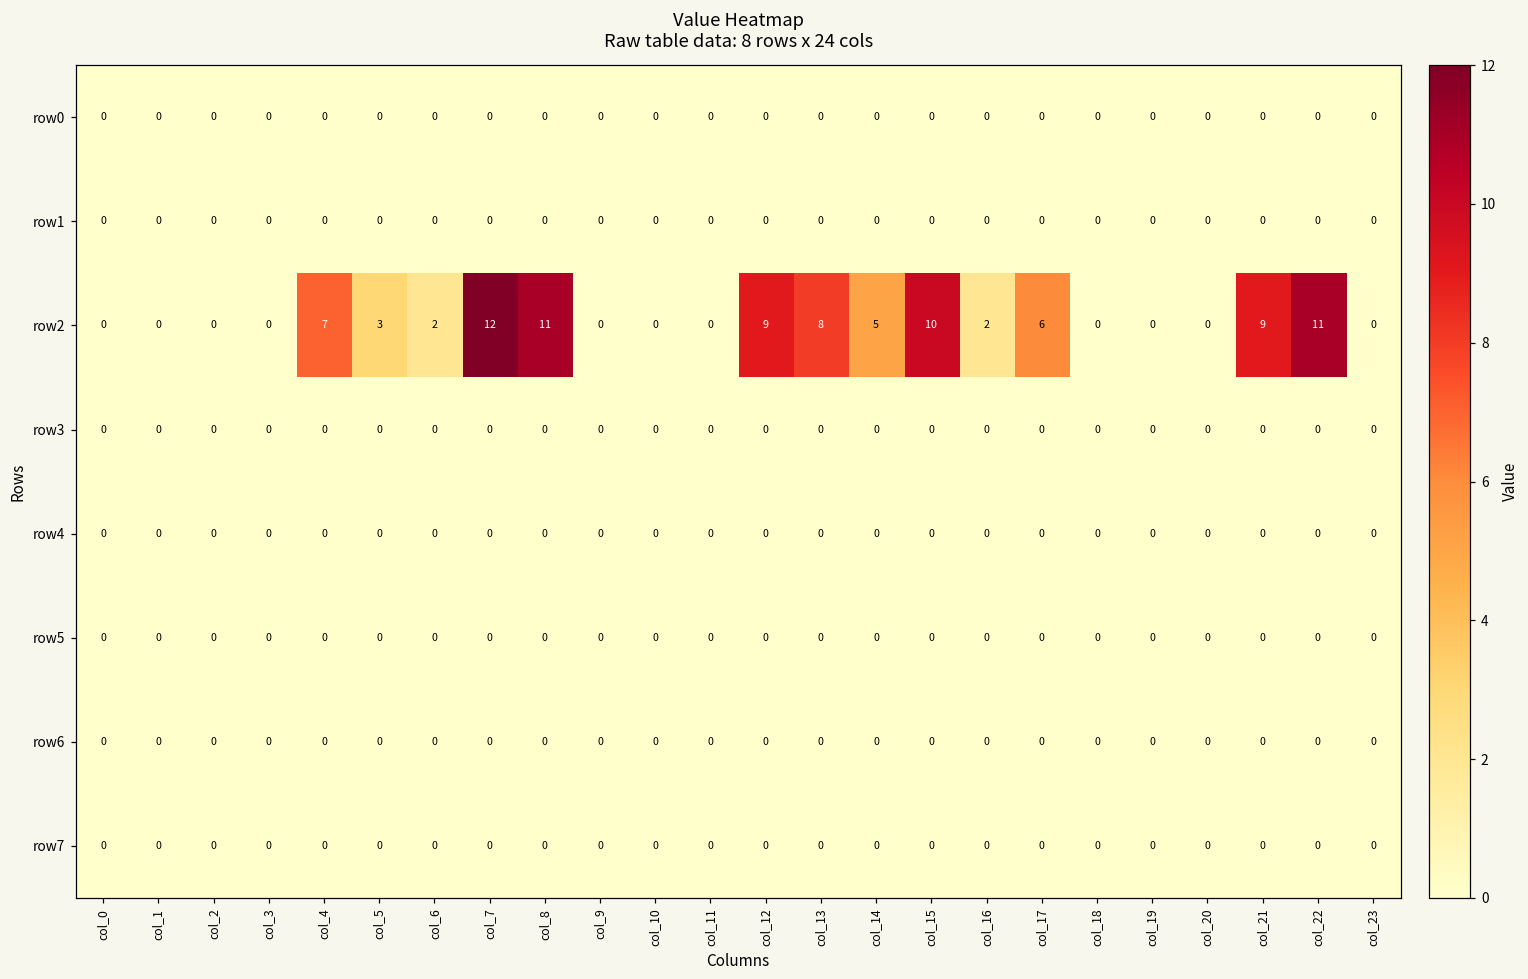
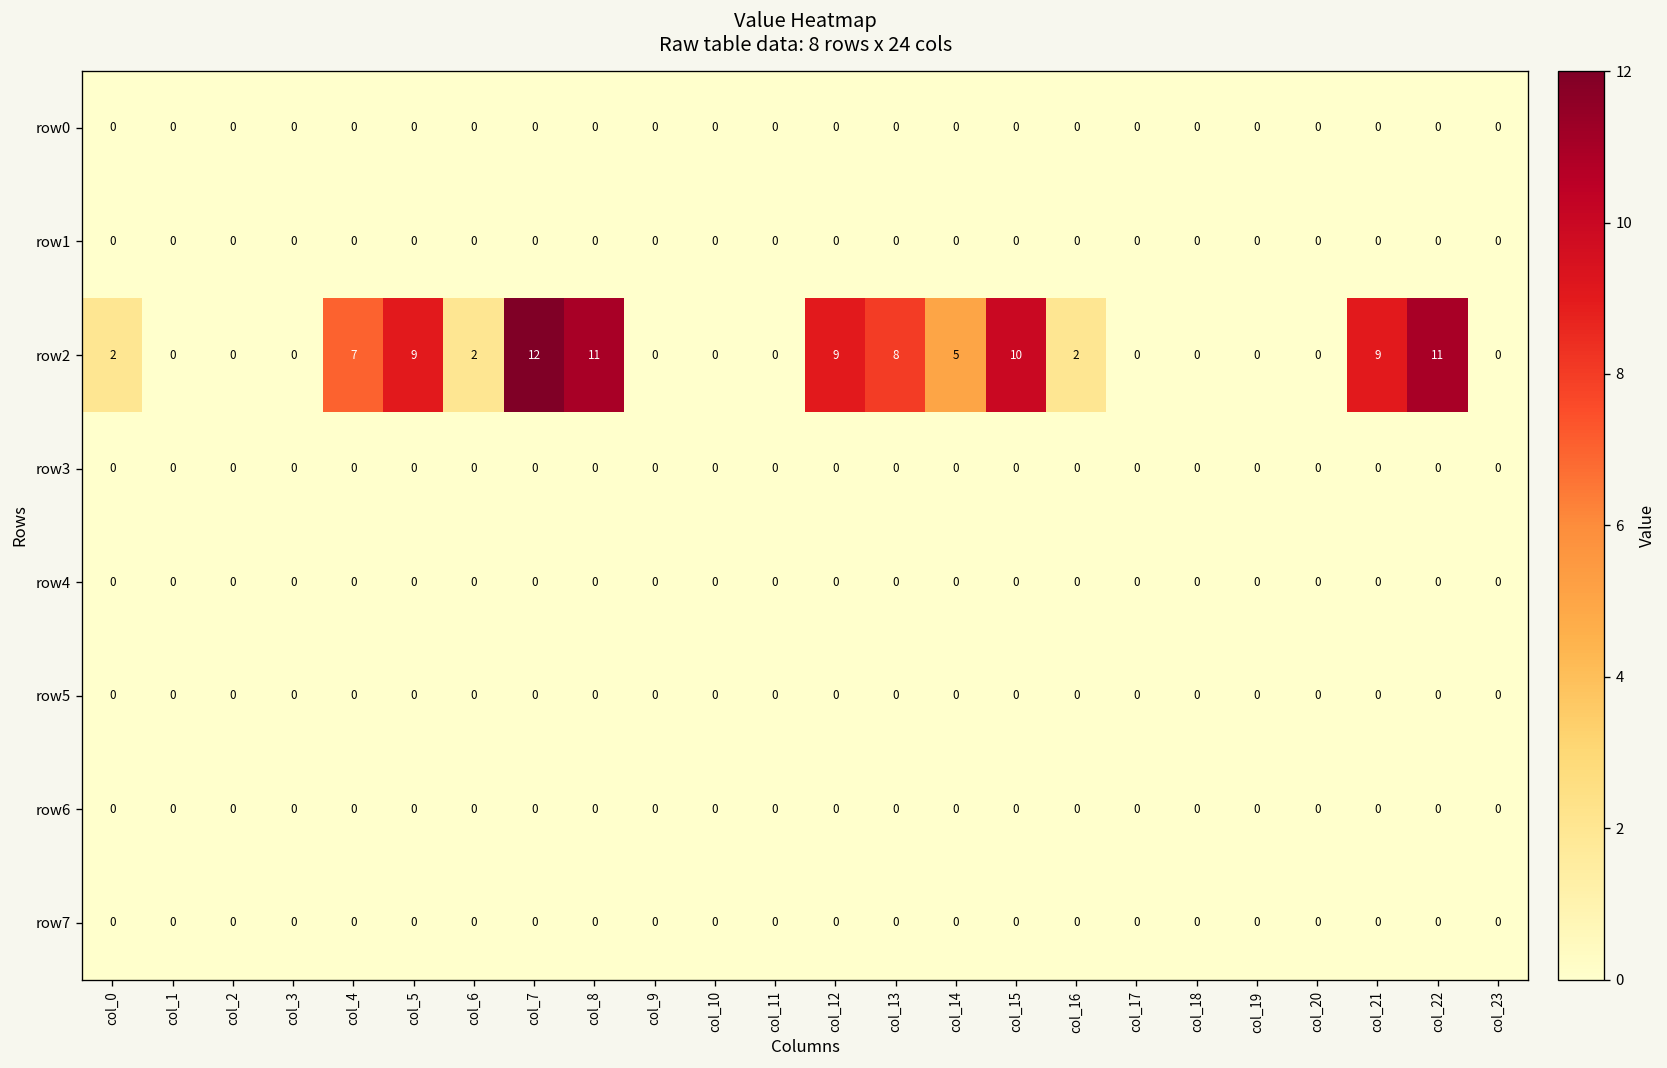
row2, col_0: 0 -> 2
row2, col_5: 3 -> 9
row2, col_17: 6 -> 0
